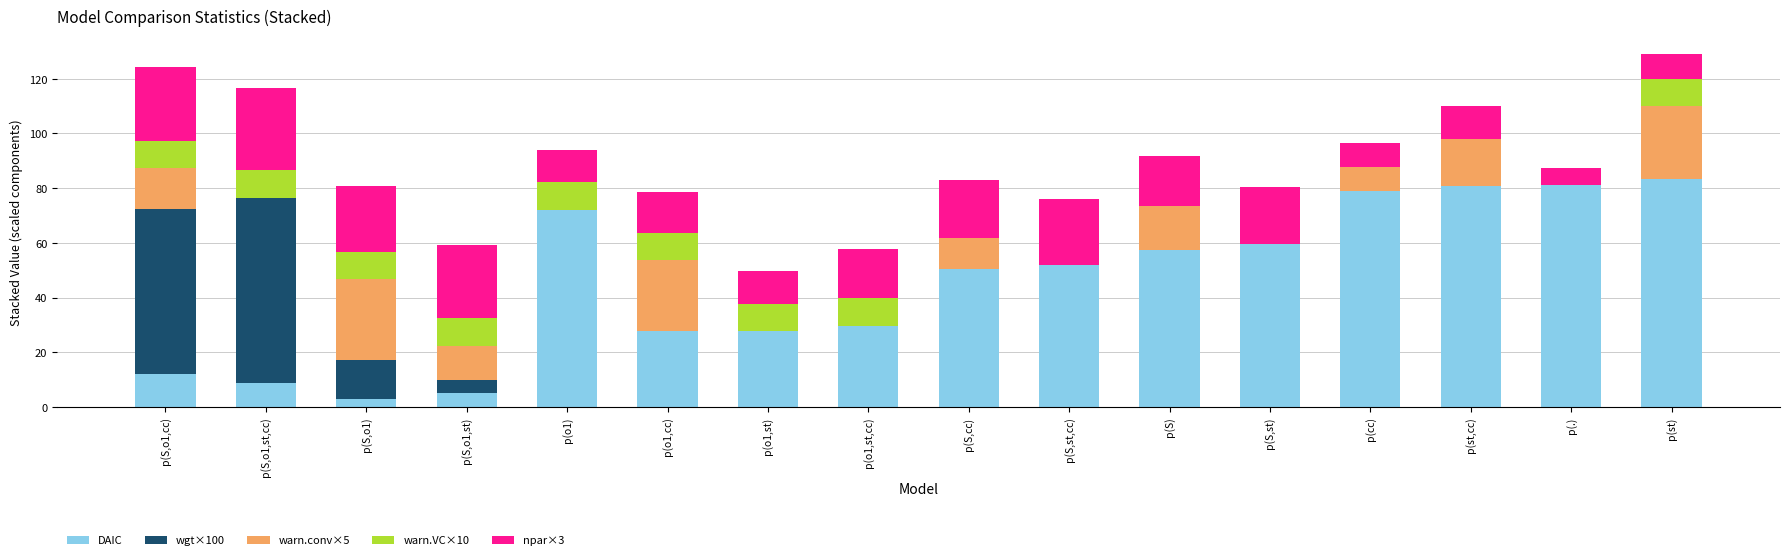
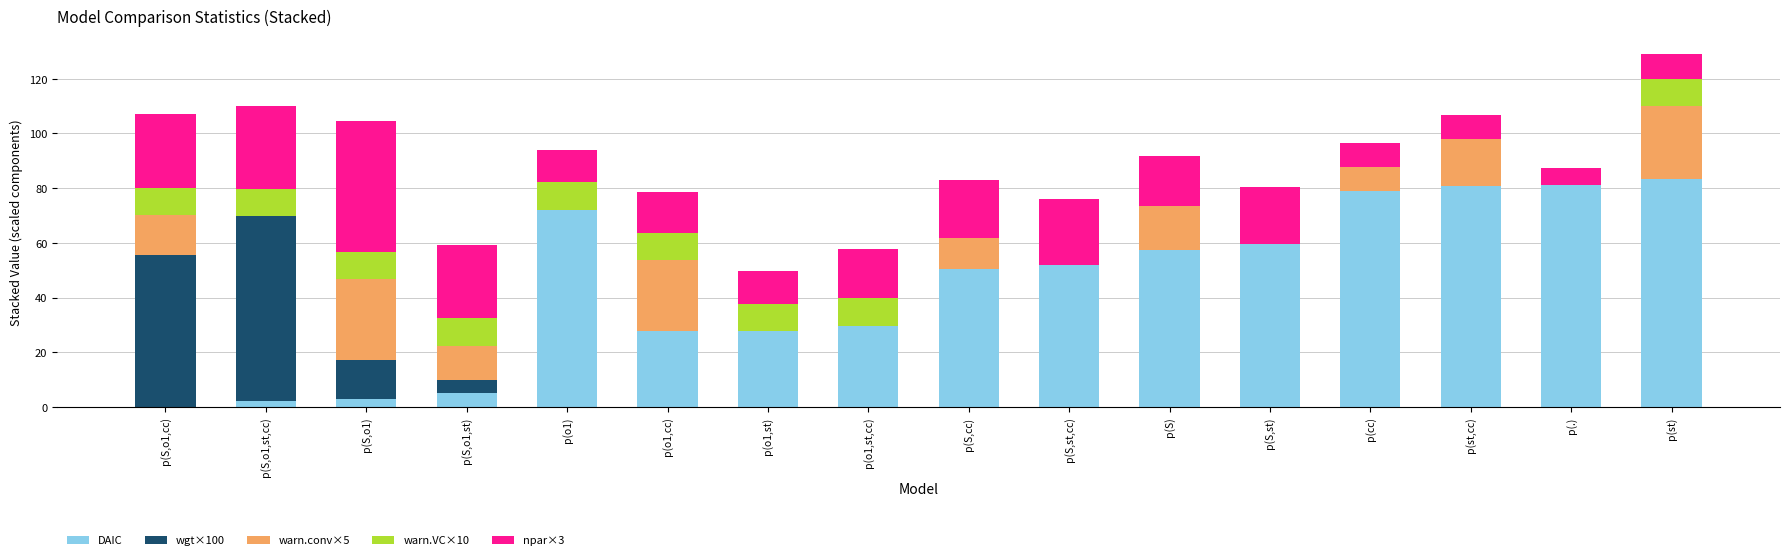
DAIC, p(S,o1,cc): 12 -> 0
wgt×100, p(S,o1,cc): 61 -> 55
DAIC, p(S,o1,st,cc): 9 -> 2
npar×3, p(S,o1): 24 -> 48
npar×3, p(st,cc): 12 -> 9
